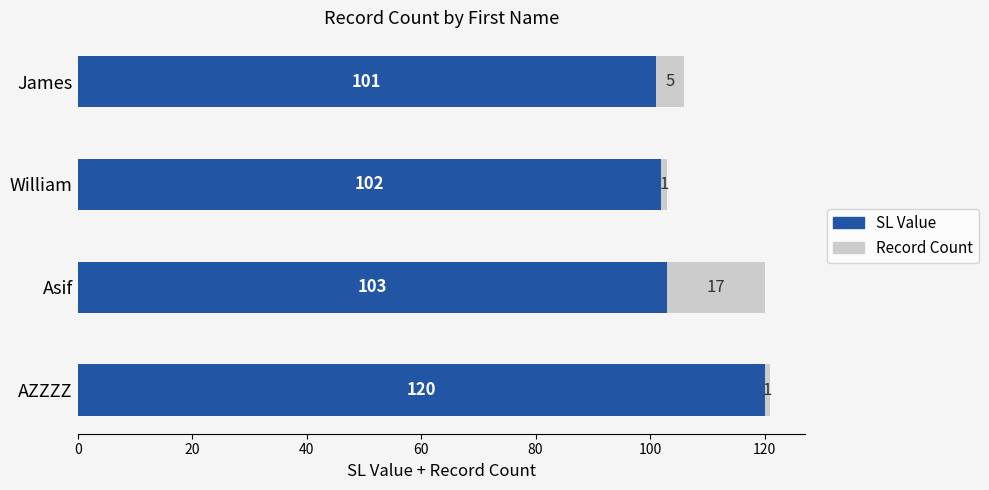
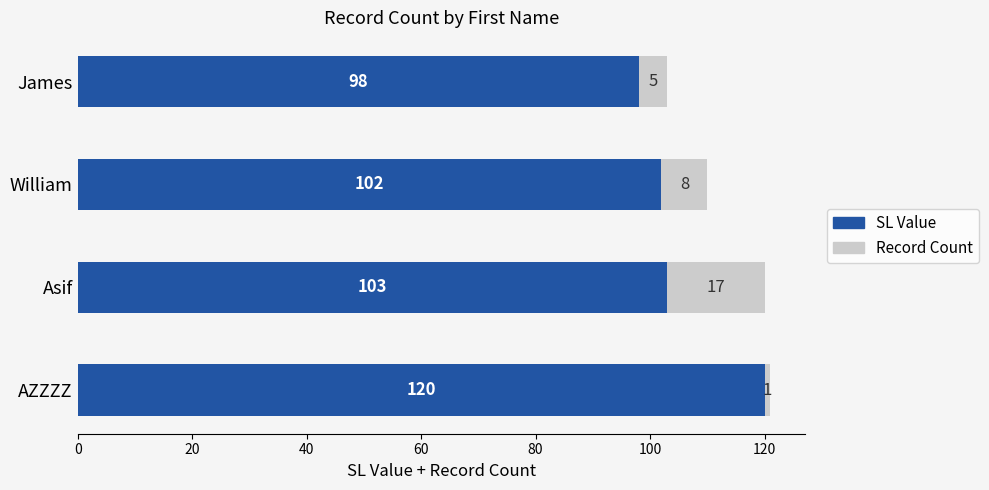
SL Value, James: 101 -> 98
Record Count, William: 1 -> 8
